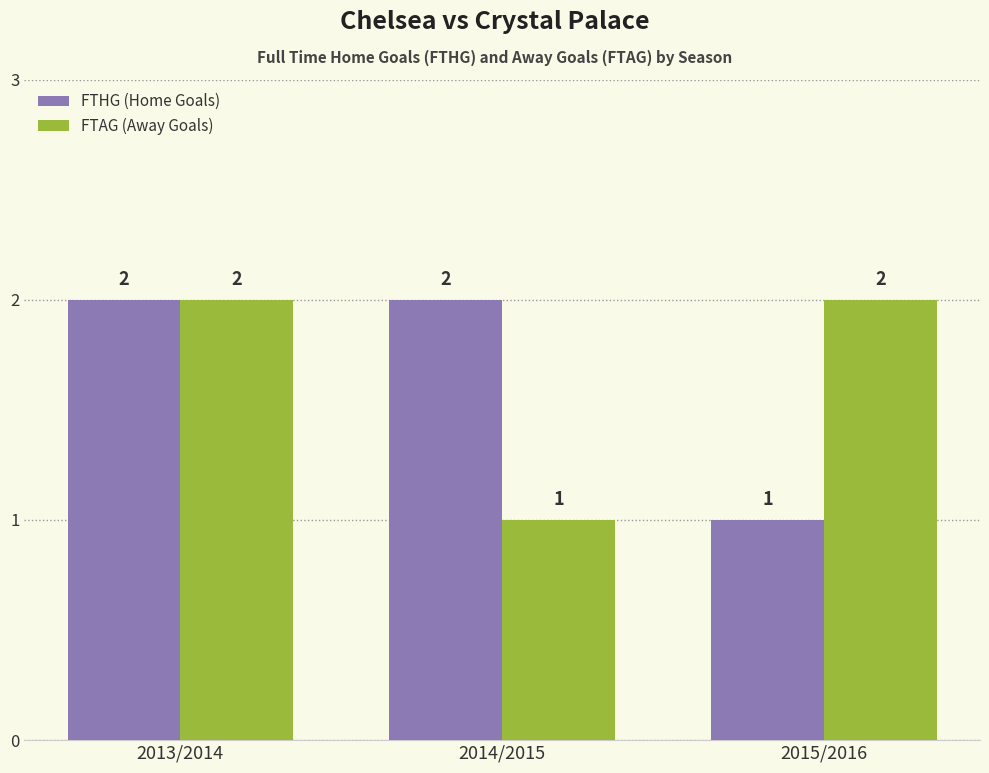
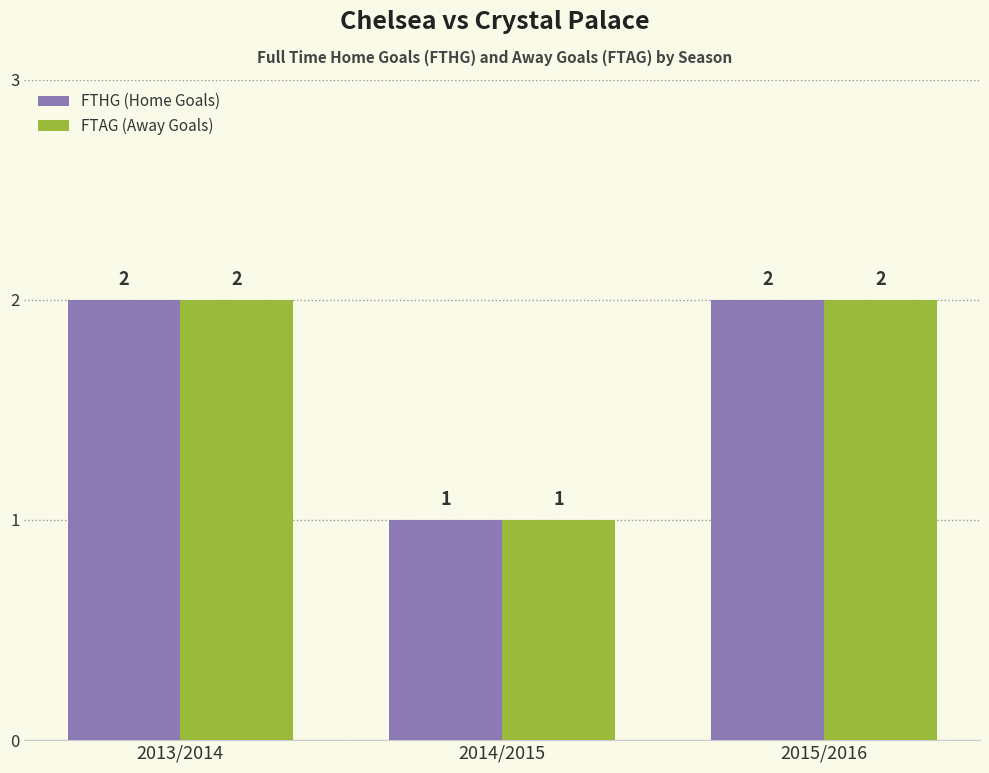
FTHG (Home Goals), 2014/2015: 2 -> 1
FTHG (Home Goals), 2015/2016: 1 -> 2
